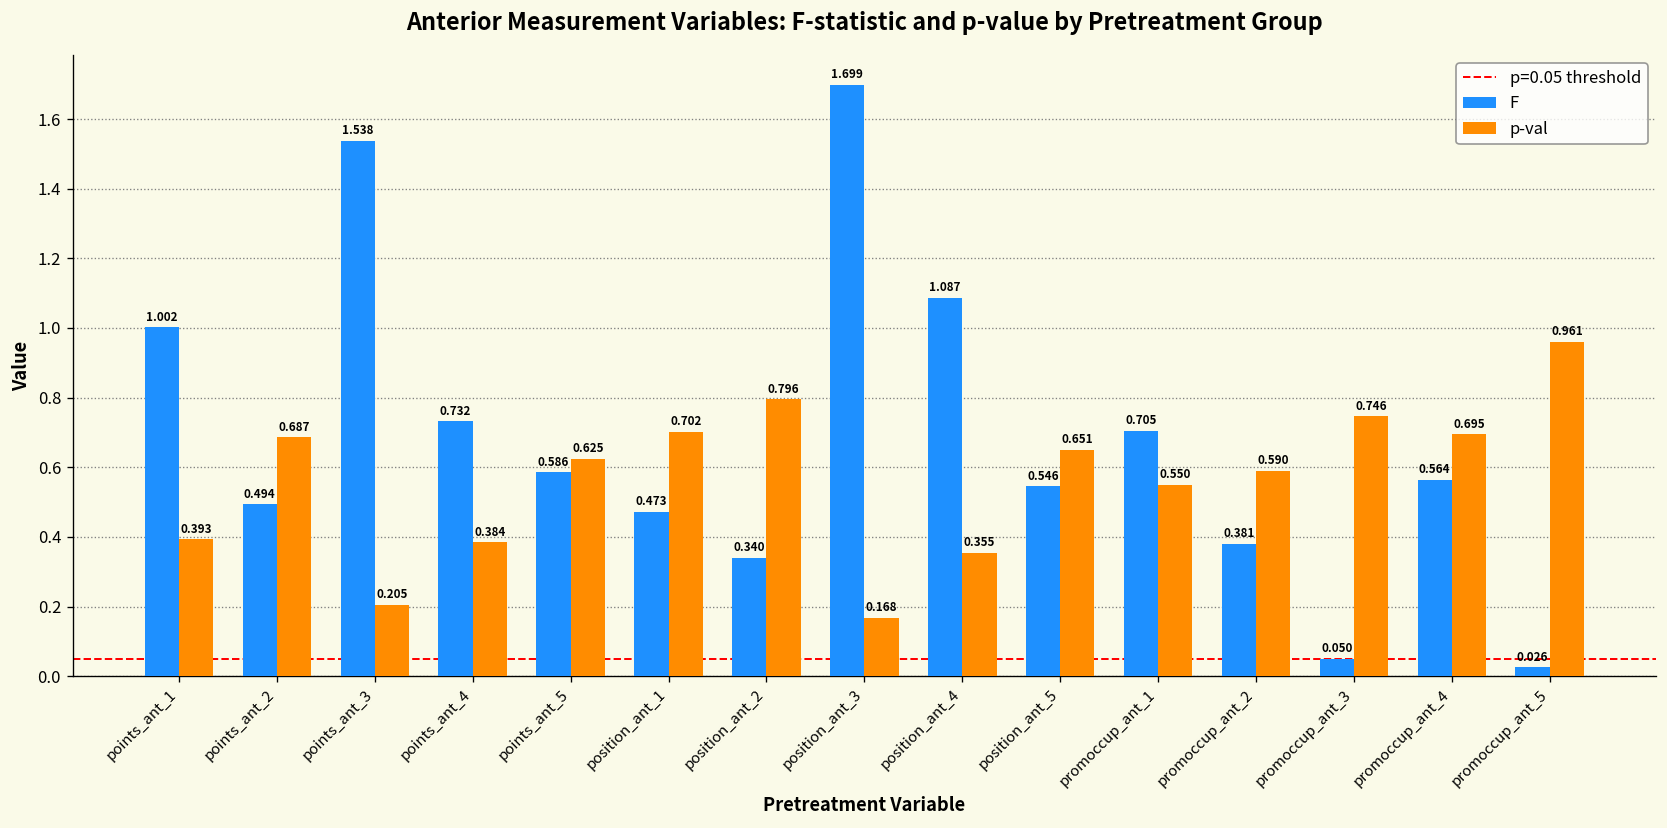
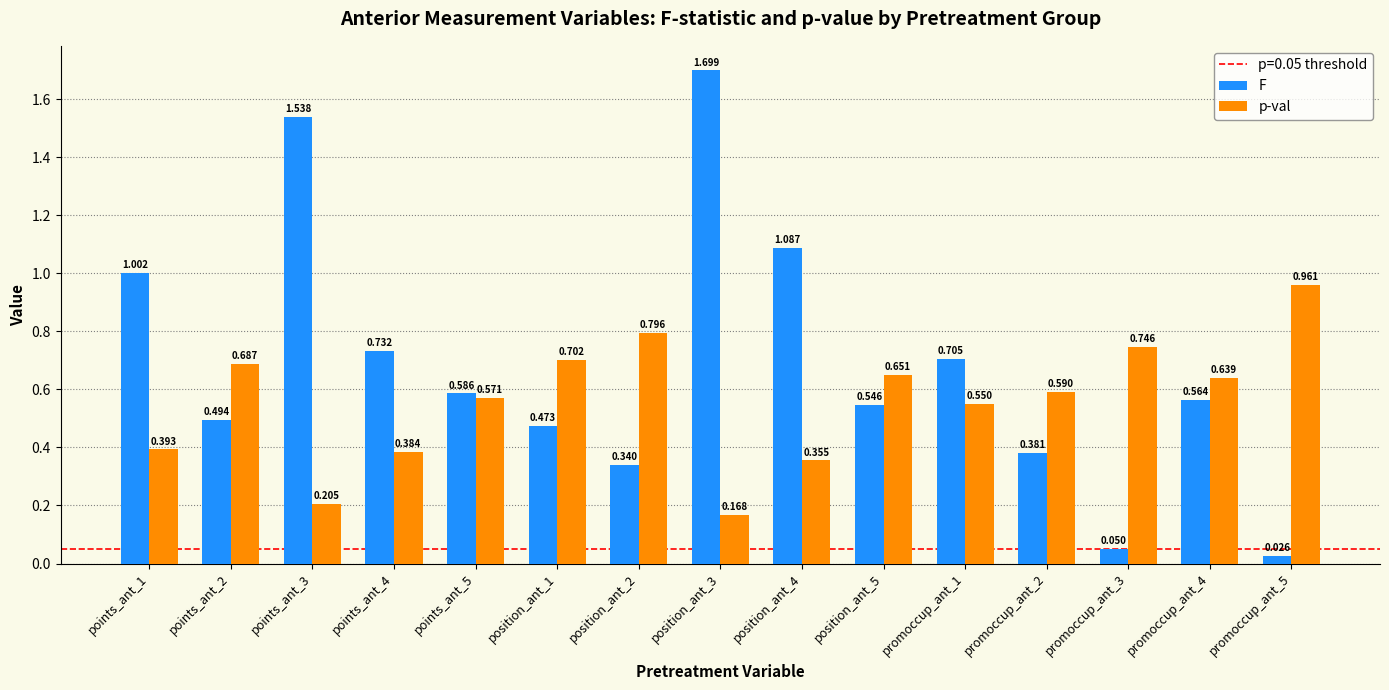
p-val, points_ant_5: 0.625 -> 0.571
p-val, promoccup_ant_4: 0.695 -> 0.639
